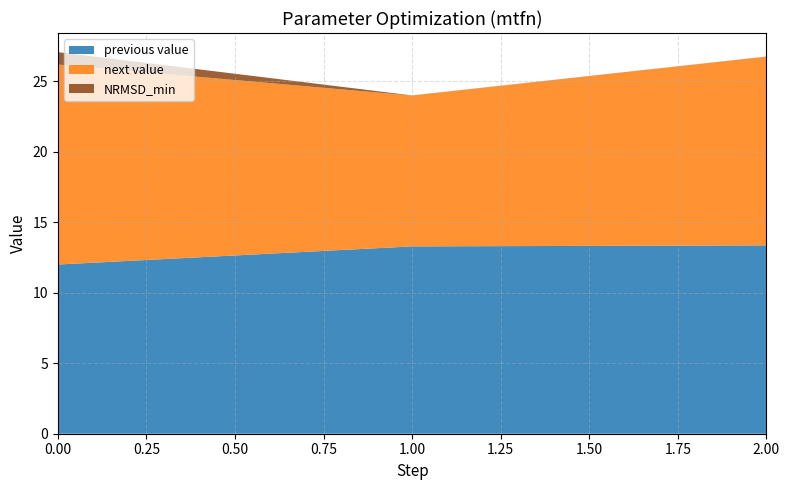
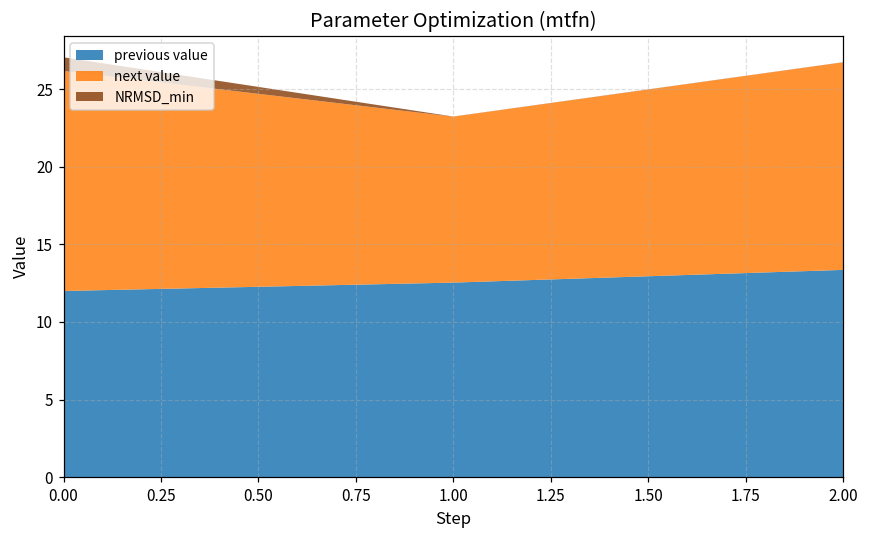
previous value, 1.00: 13.3 -> 12.5
